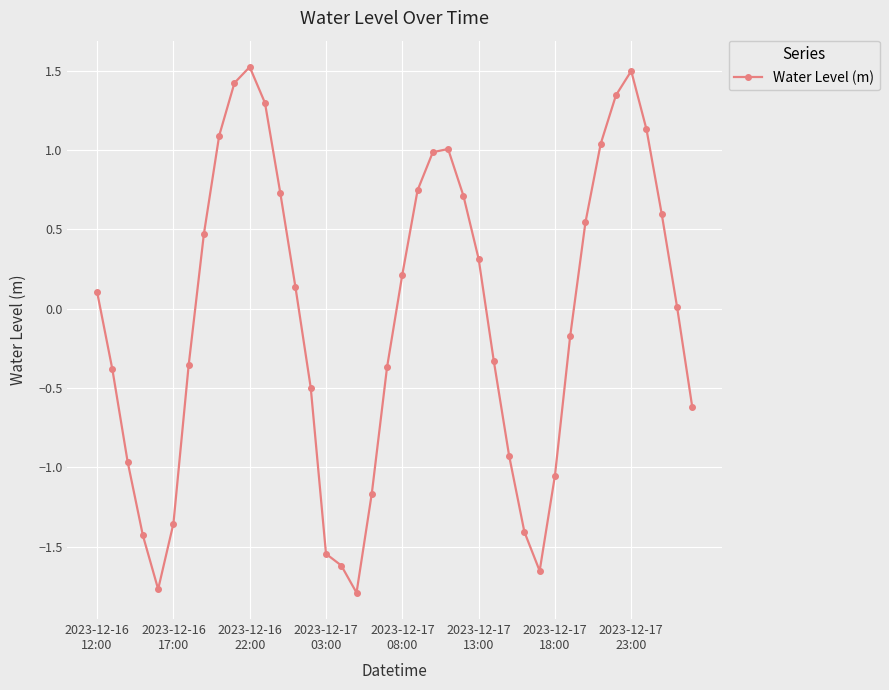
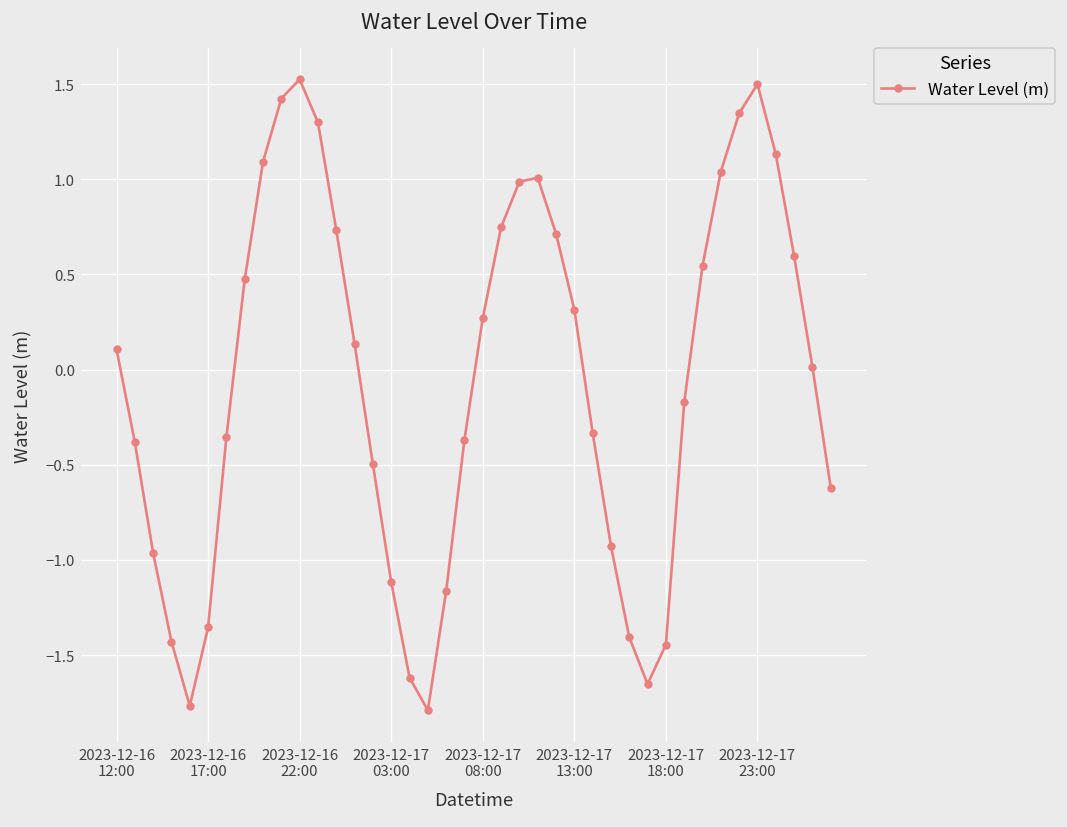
2023-12-17 03:00: -1.54 -> -1.12
2023-12-17 08:00: 0.22 -> 0.27
2023-12-17 18:00: -1.05 -> -1.44
